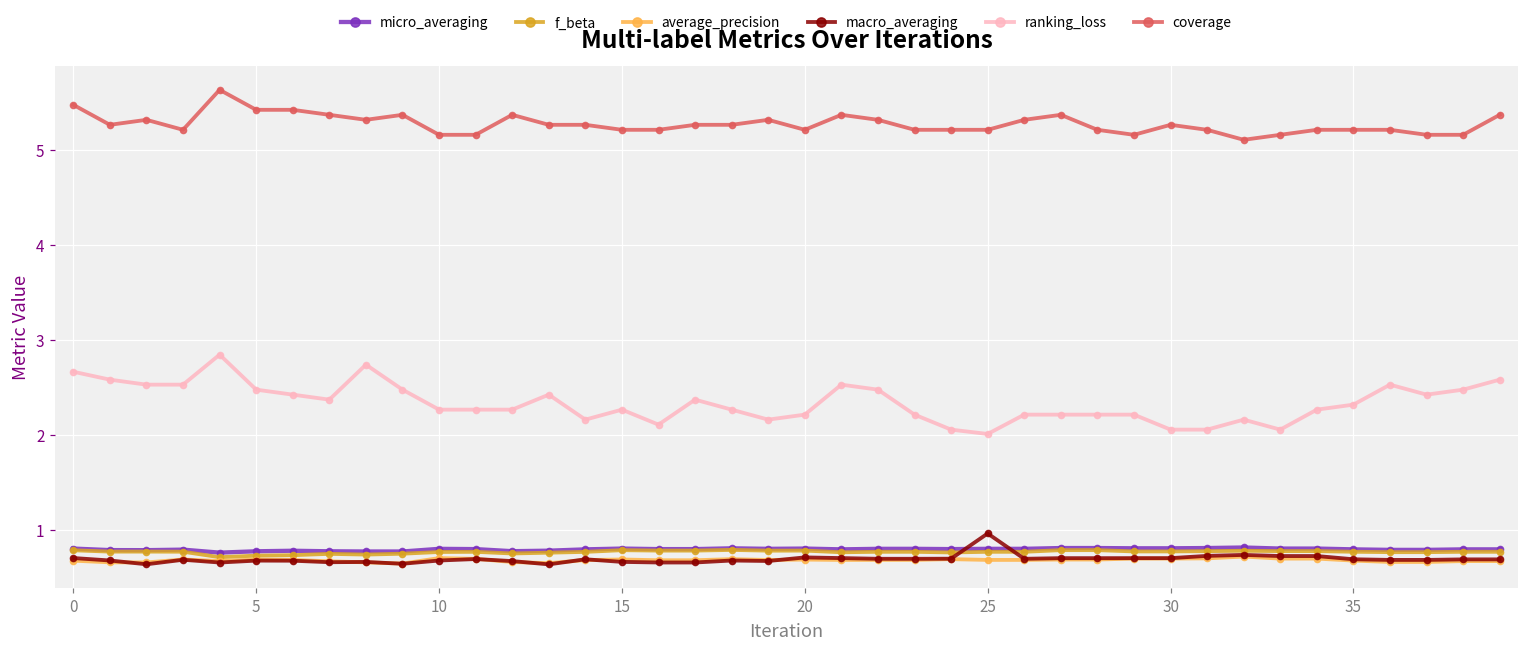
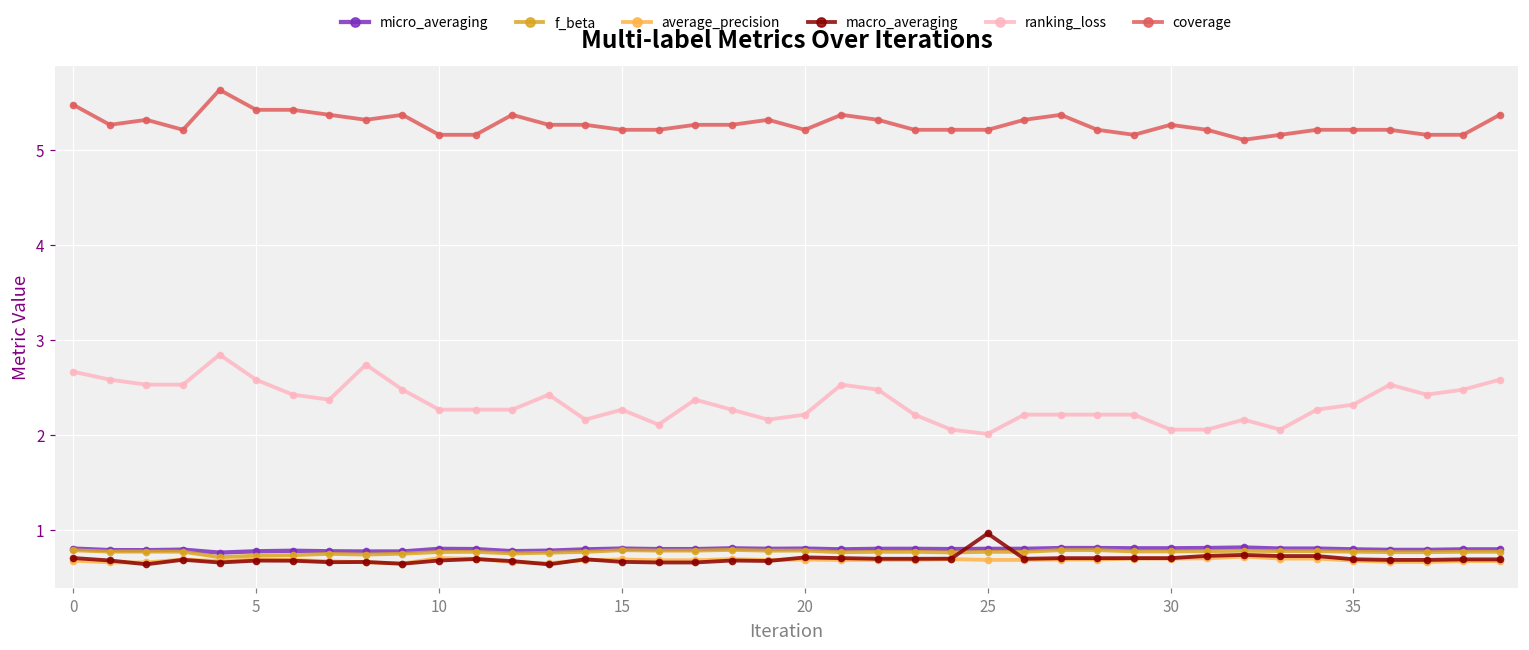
ranking_loss, 5: 2.5 -> 2.6
